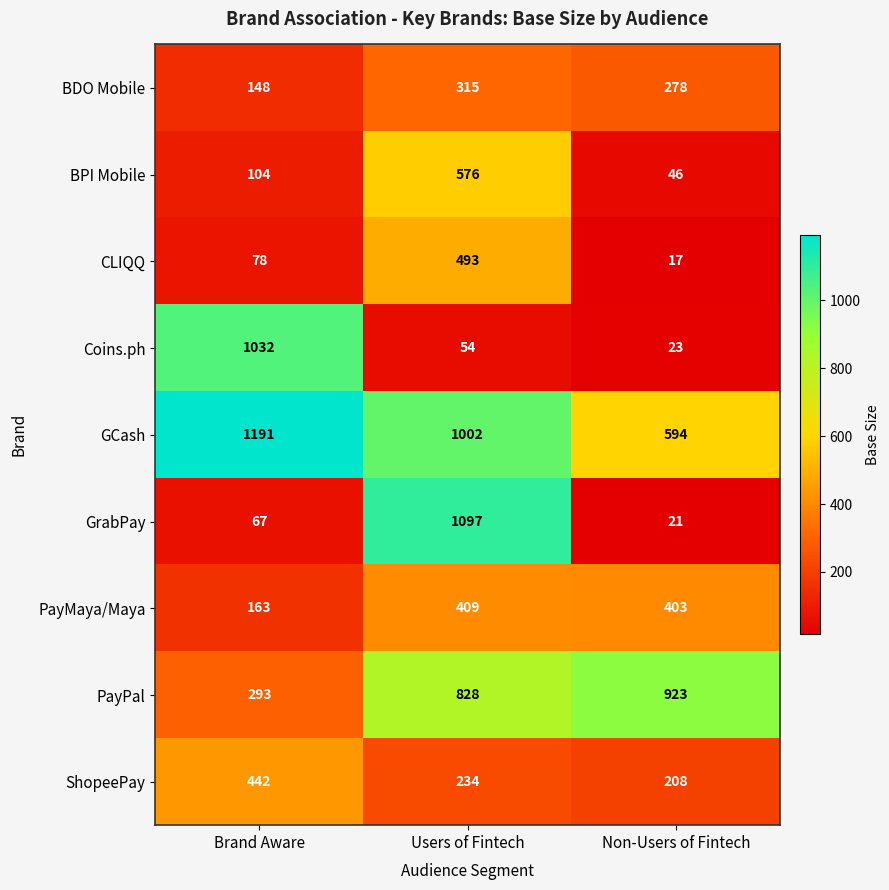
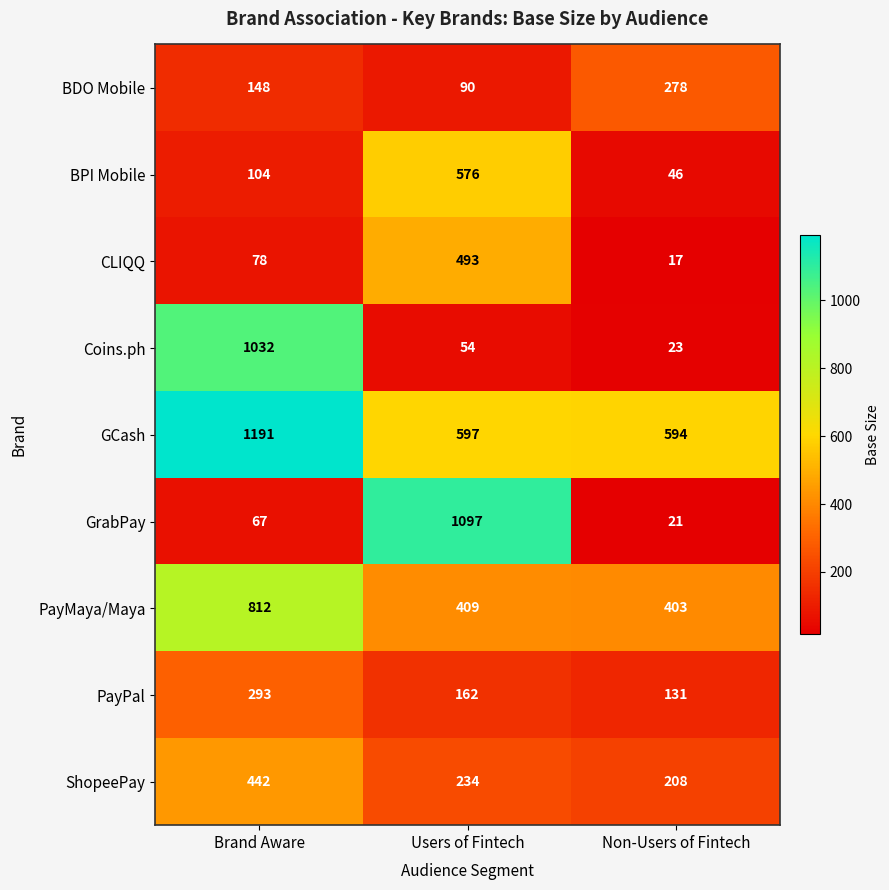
BDO Mobile, Users of Fintech: 315 -> 90
GCash, Users of Fintech: 1002 -> 597
PayMaya/Maya, Brand Aware: 163 -> 812
PayPal, Users of Fintech: 828 -> 162
PayPal, Non-Users of Fintech: 923 -> 131
